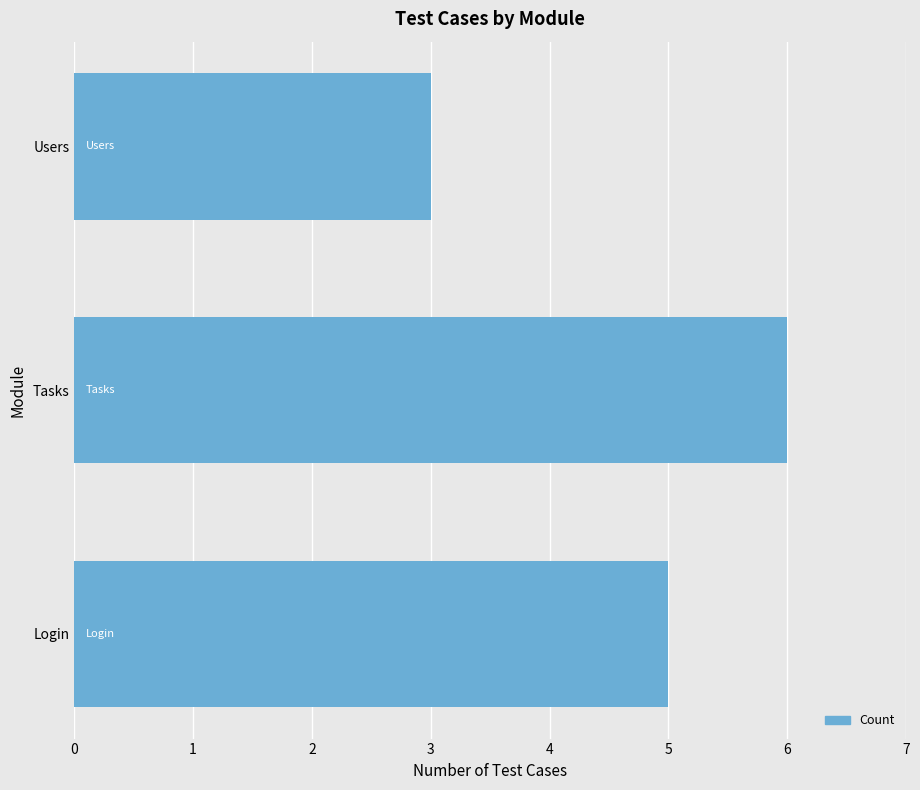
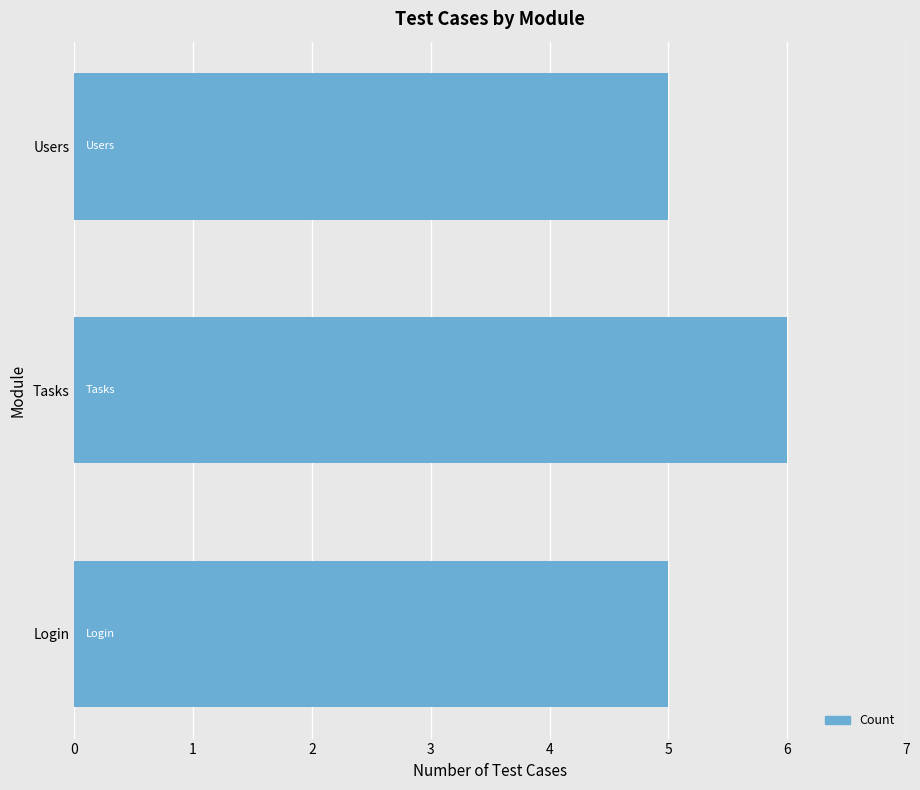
Users: 3 -> 5
